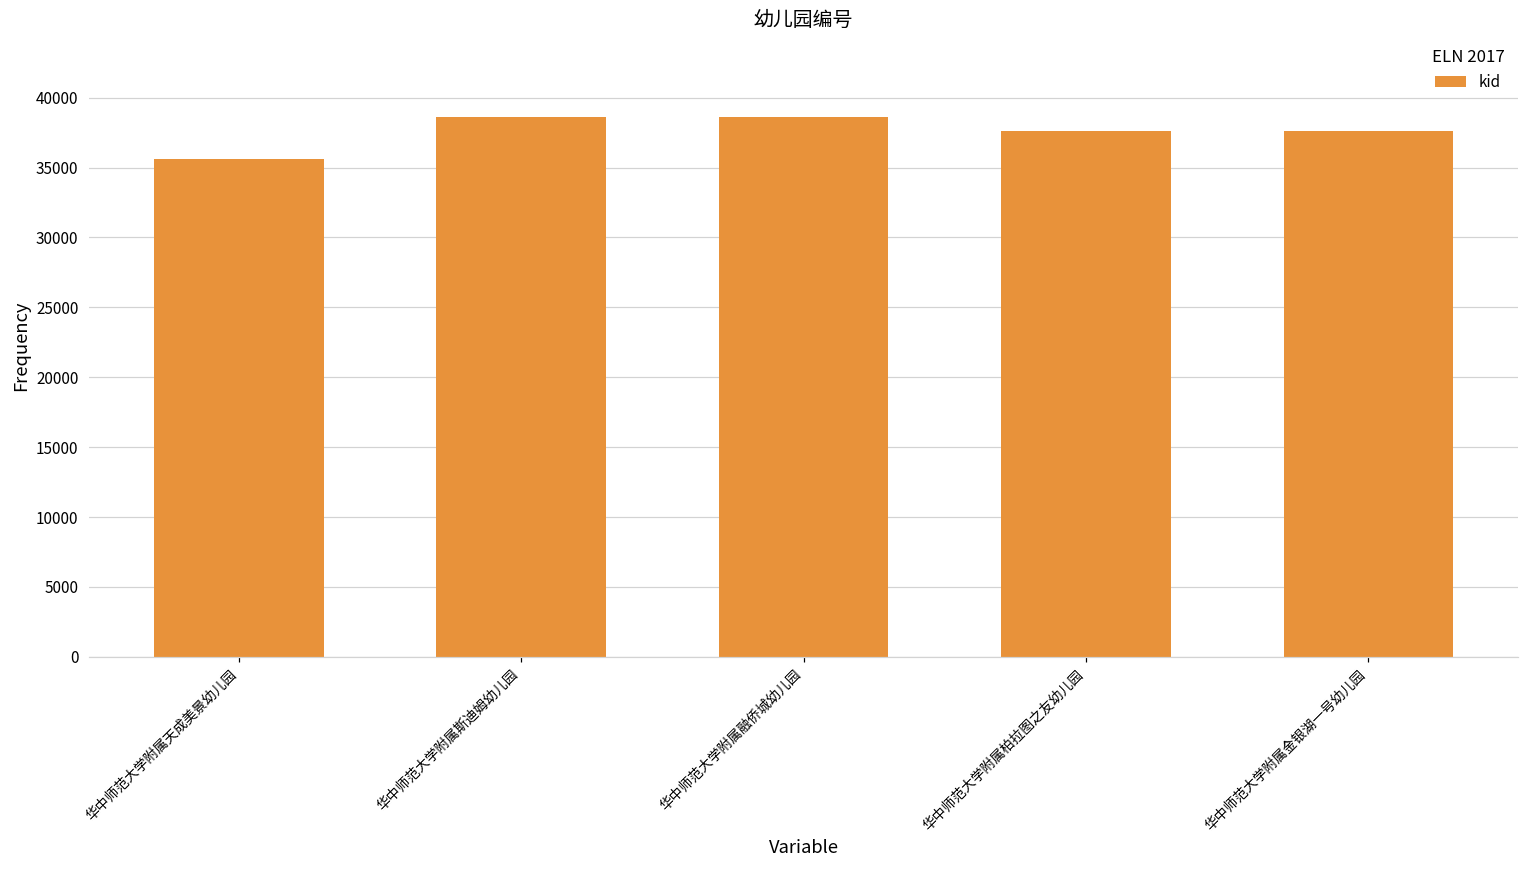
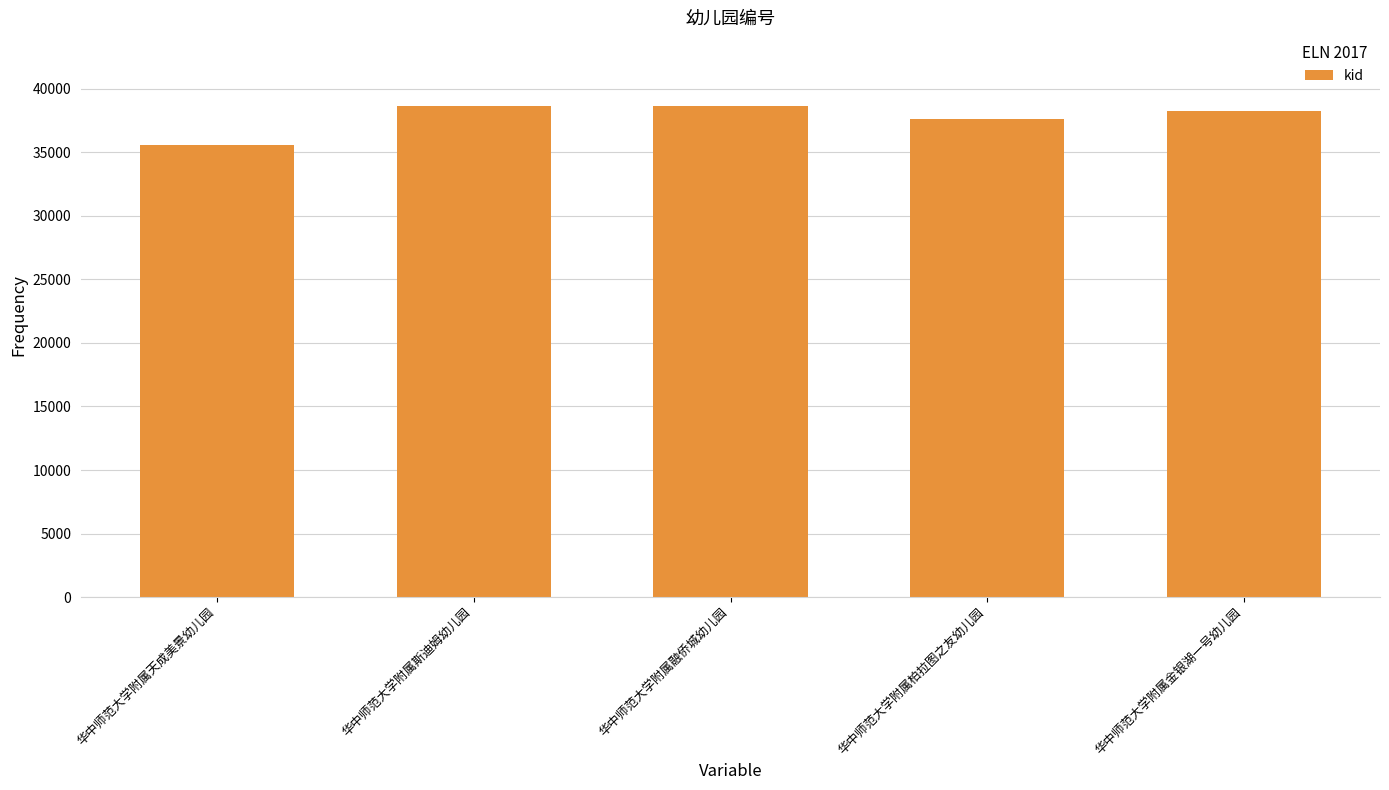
华中师范大学附属金银湖一号幼儿园: 37600 -> 38300
